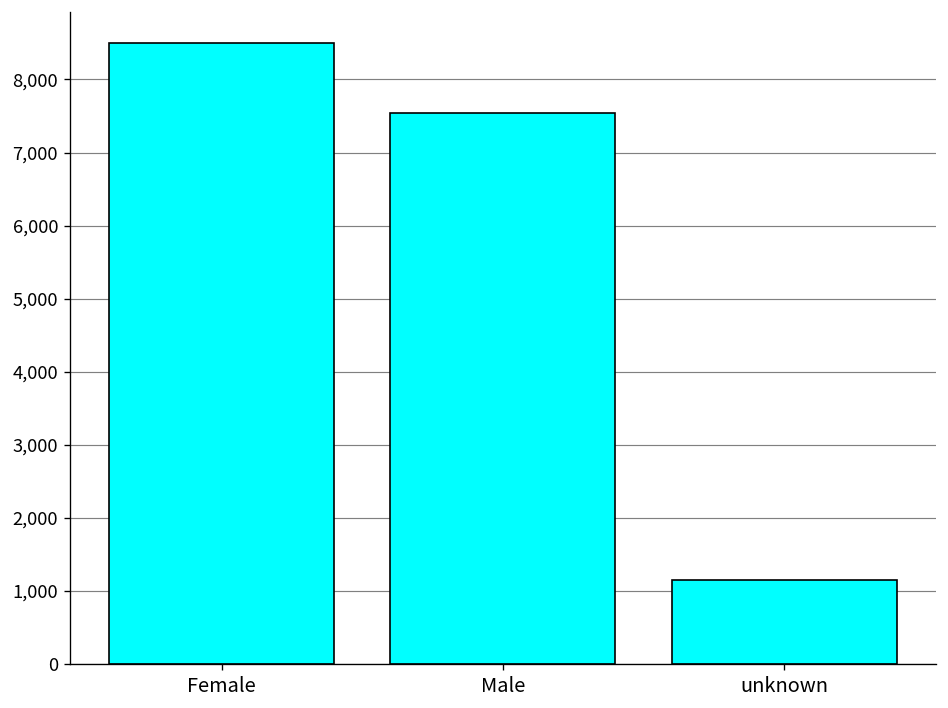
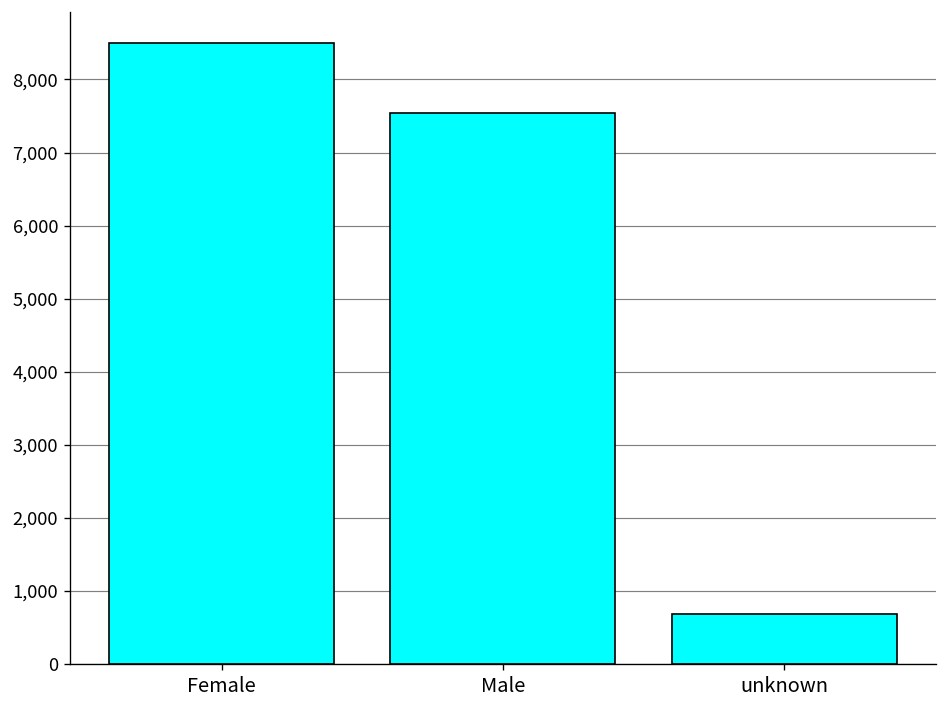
unknown: 1,100 -> 700
